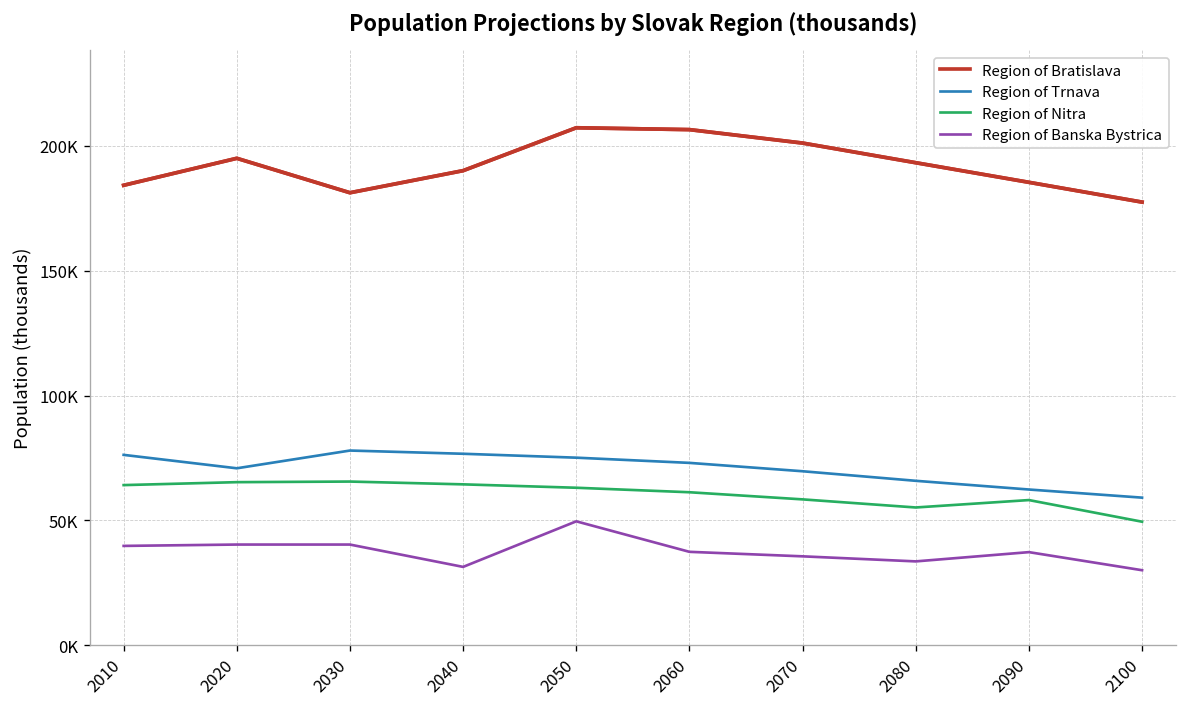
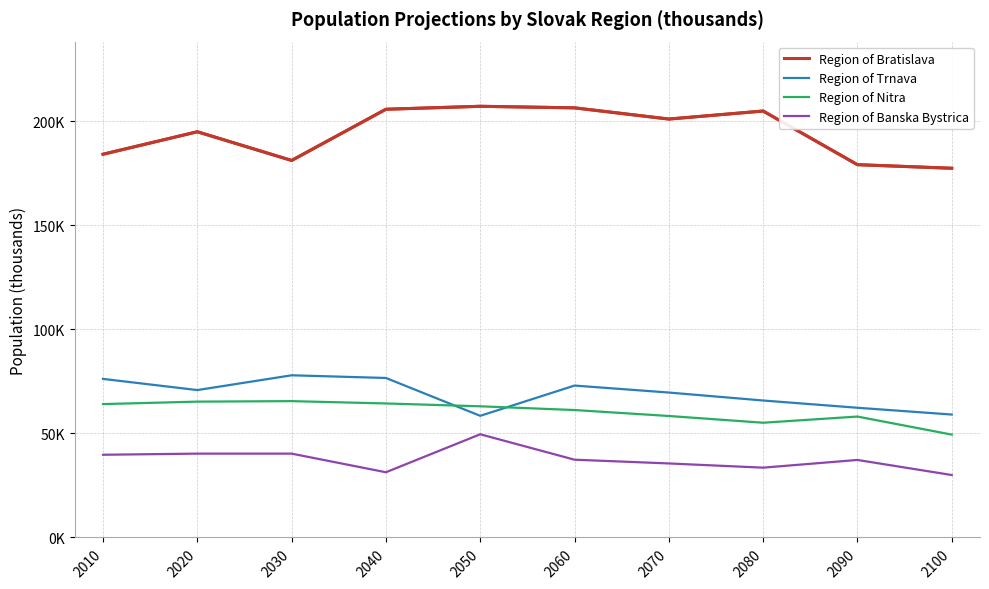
Region of Bratislava, 2040: 190000 -> 206000
Region of Trnava, 2050: 75000 -> 58000
Region of Bratislava, 2080: 193000 -> 205000
Region of Bratislava, 2090: 185000 -> 179000
